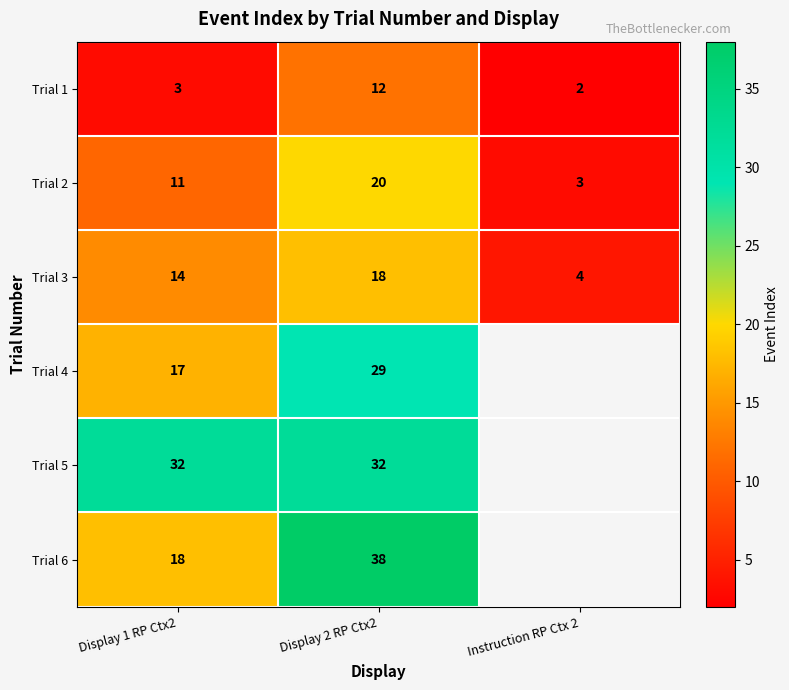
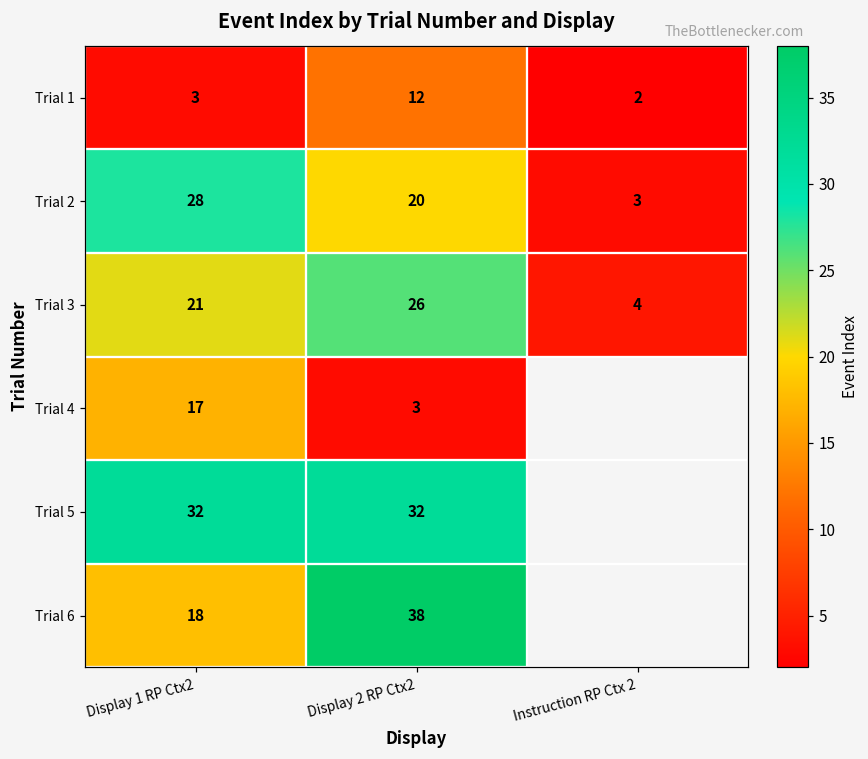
Trial 2, Display 1 RP Ctx2: 11 -> 28
Trial 3, Display 1 RP Ctx2: 14 -> 21
Trial 3, Display 2 RP Ctx2: 18 -> 26
Trial 4, Display 2 RP Ctx2: 29 -> 3
